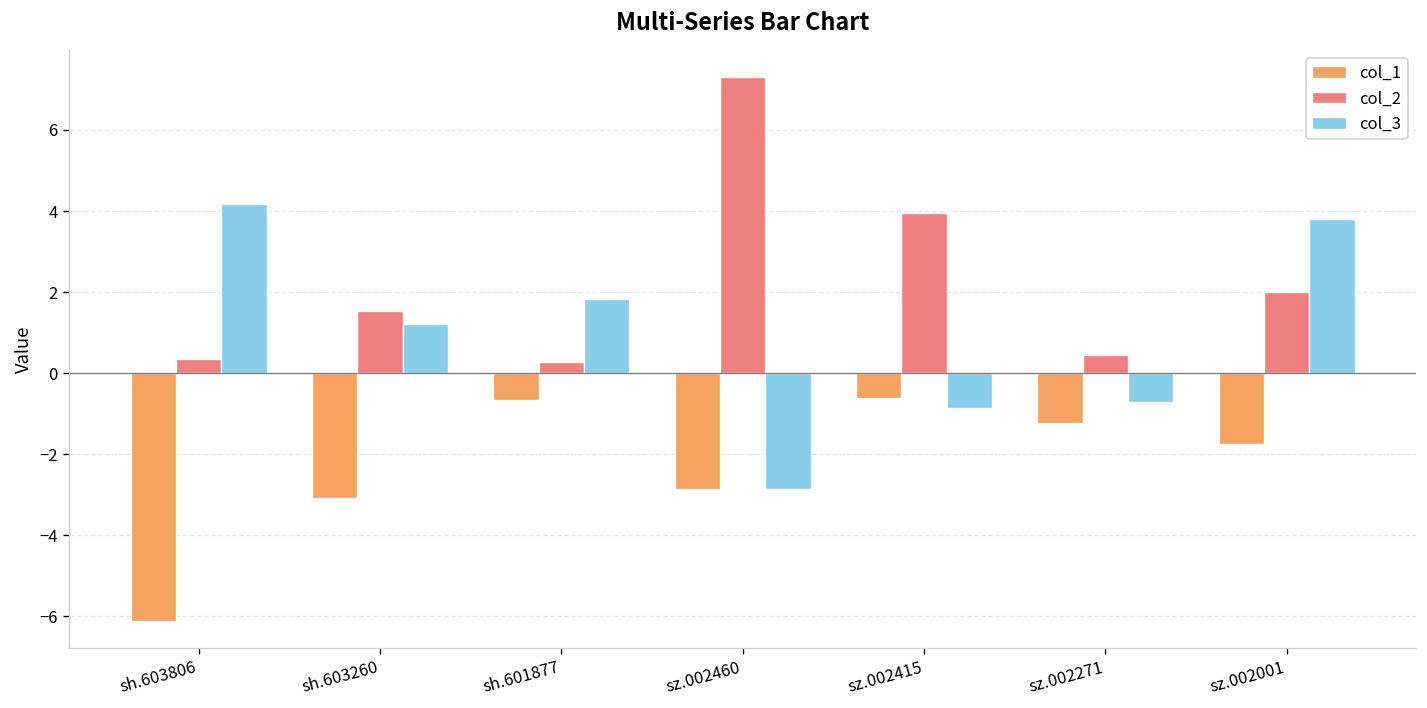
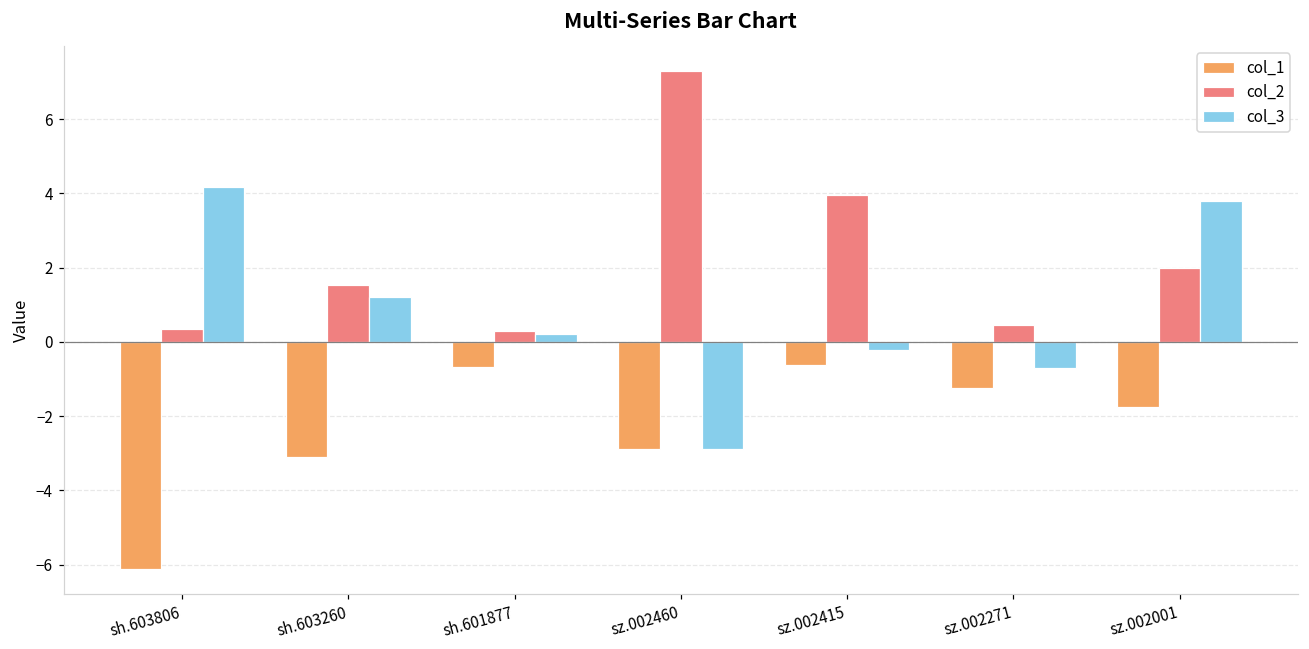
col_3, sh.601877: 1.8 -> 0.2
col_3, sz.002415: -0.9 -> -0.2
